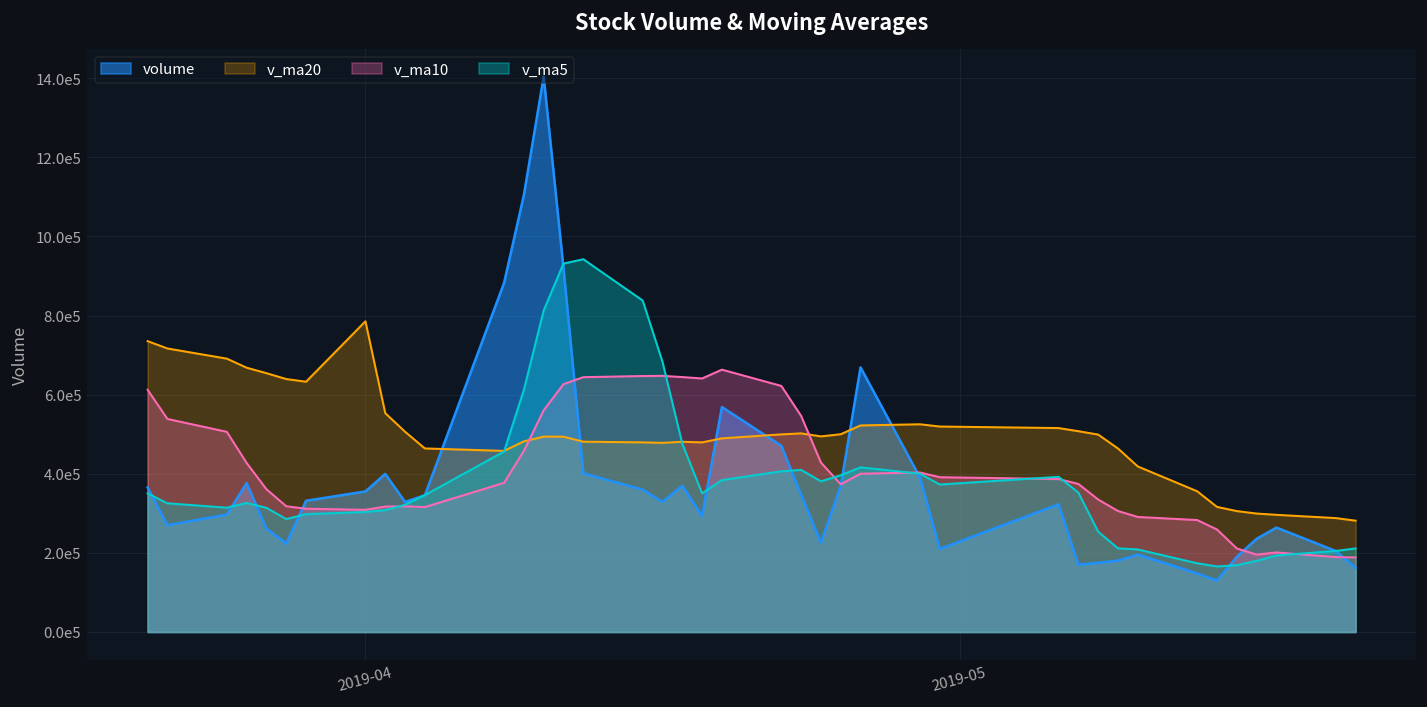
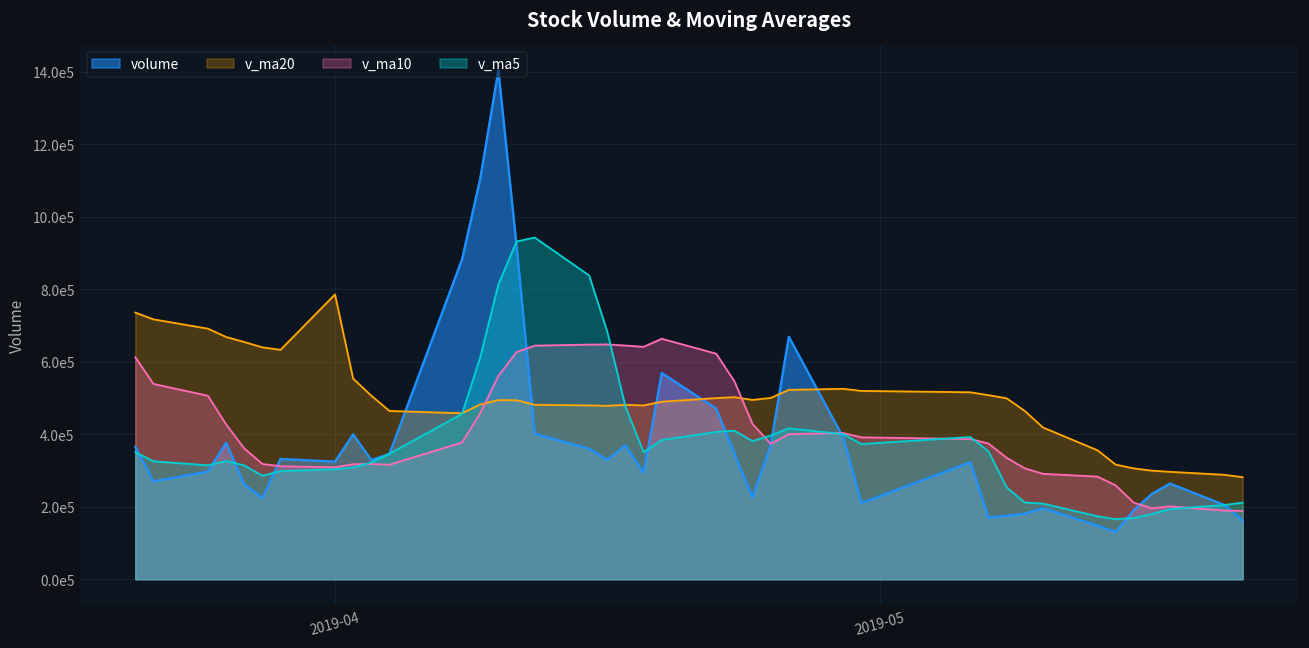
volume, 2019-04: 360000 -> 320000
